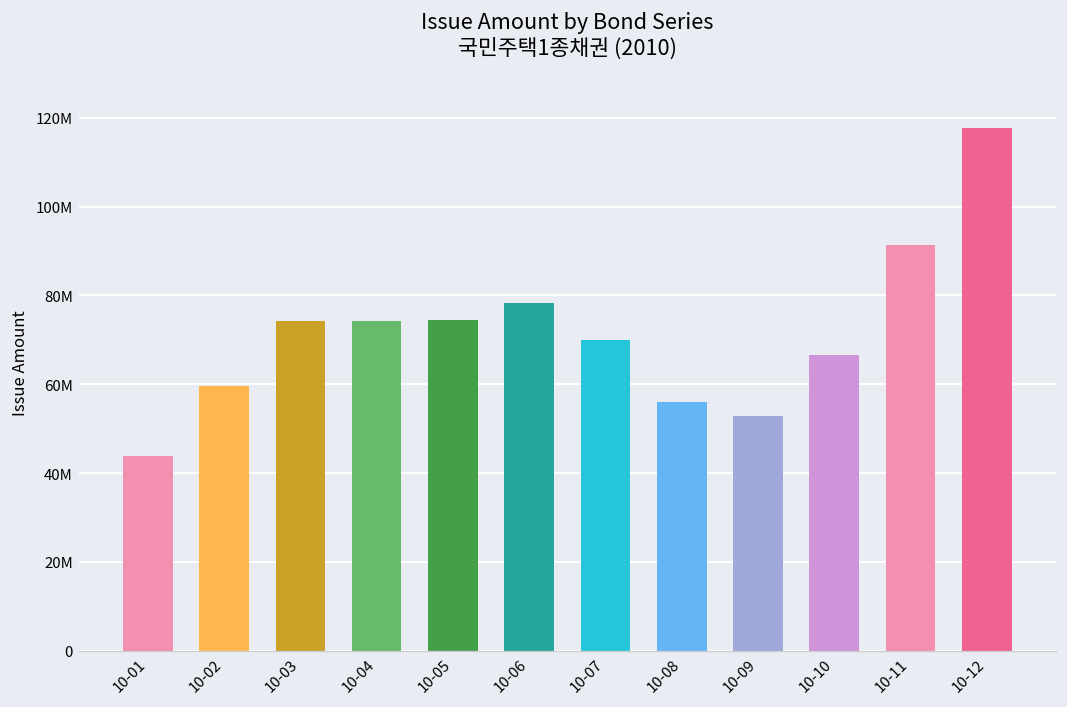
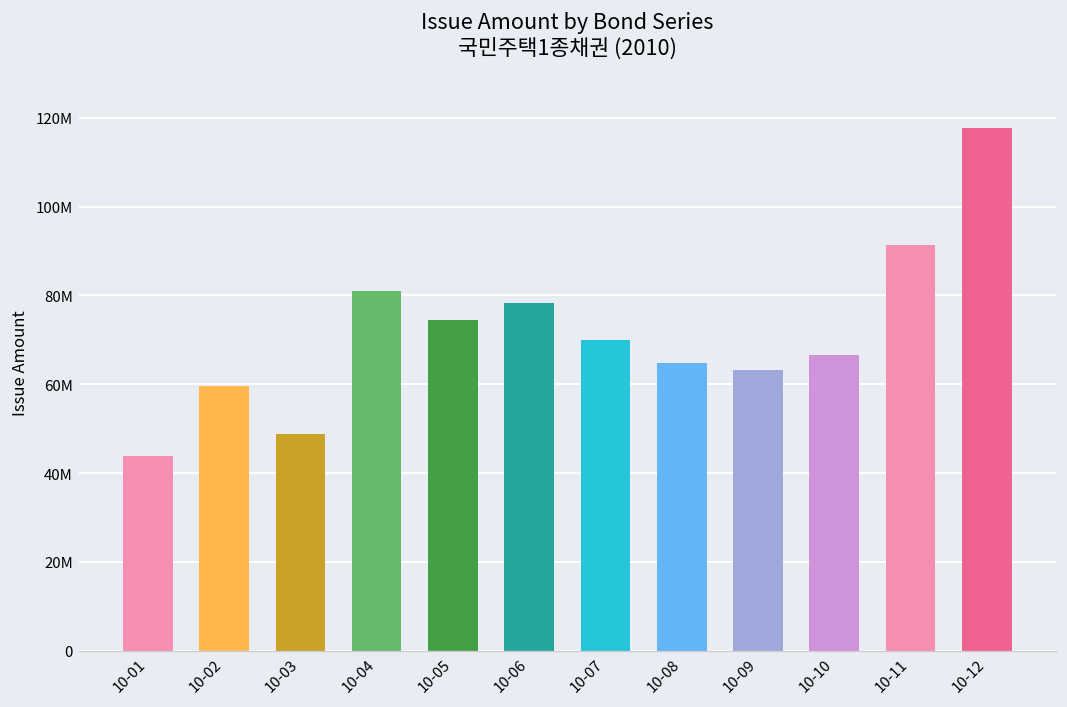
10-03: 74000000 -> 49000000
10-04: 74000000 -> 81000000
10-08: 56000000 -> 65000000
10-09: 53000000 -> 63000000
